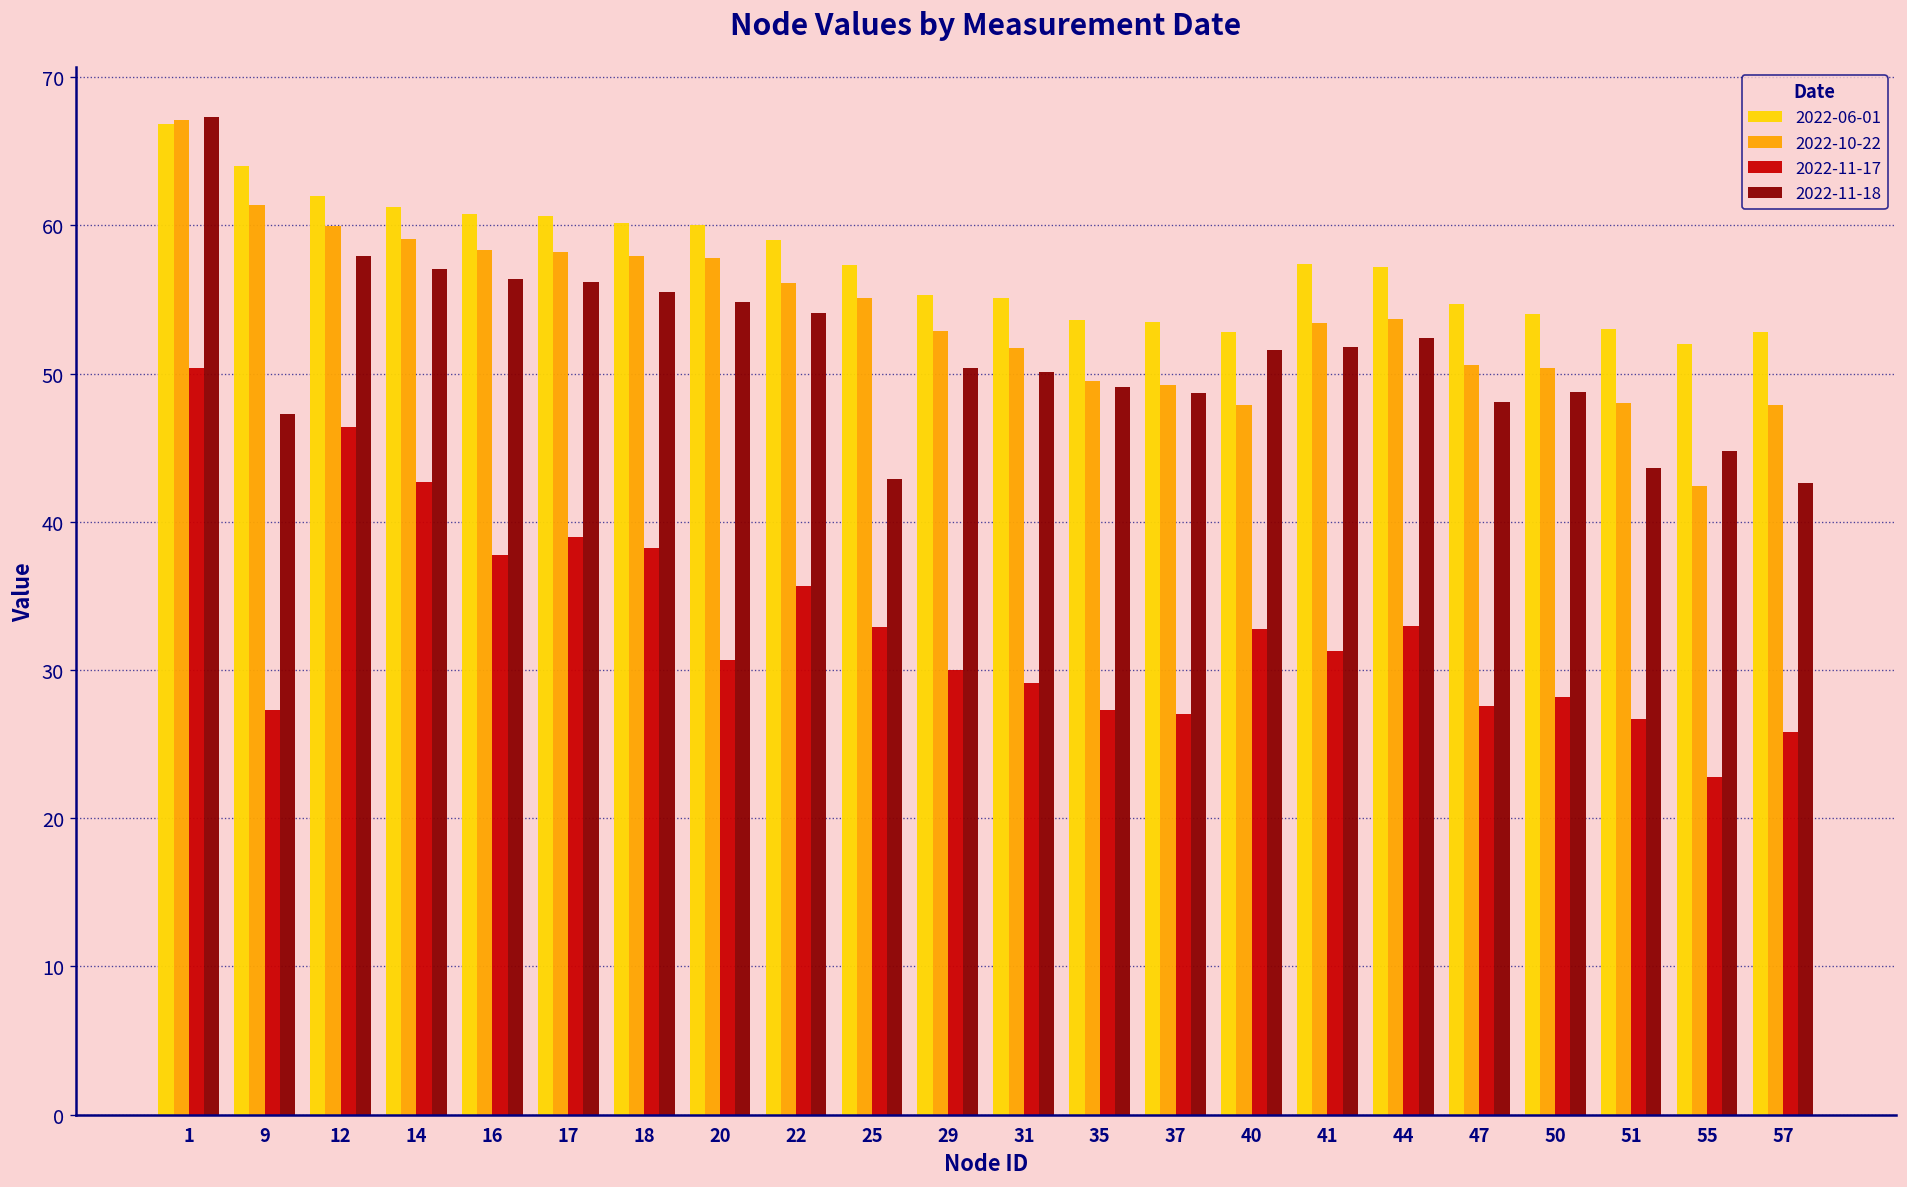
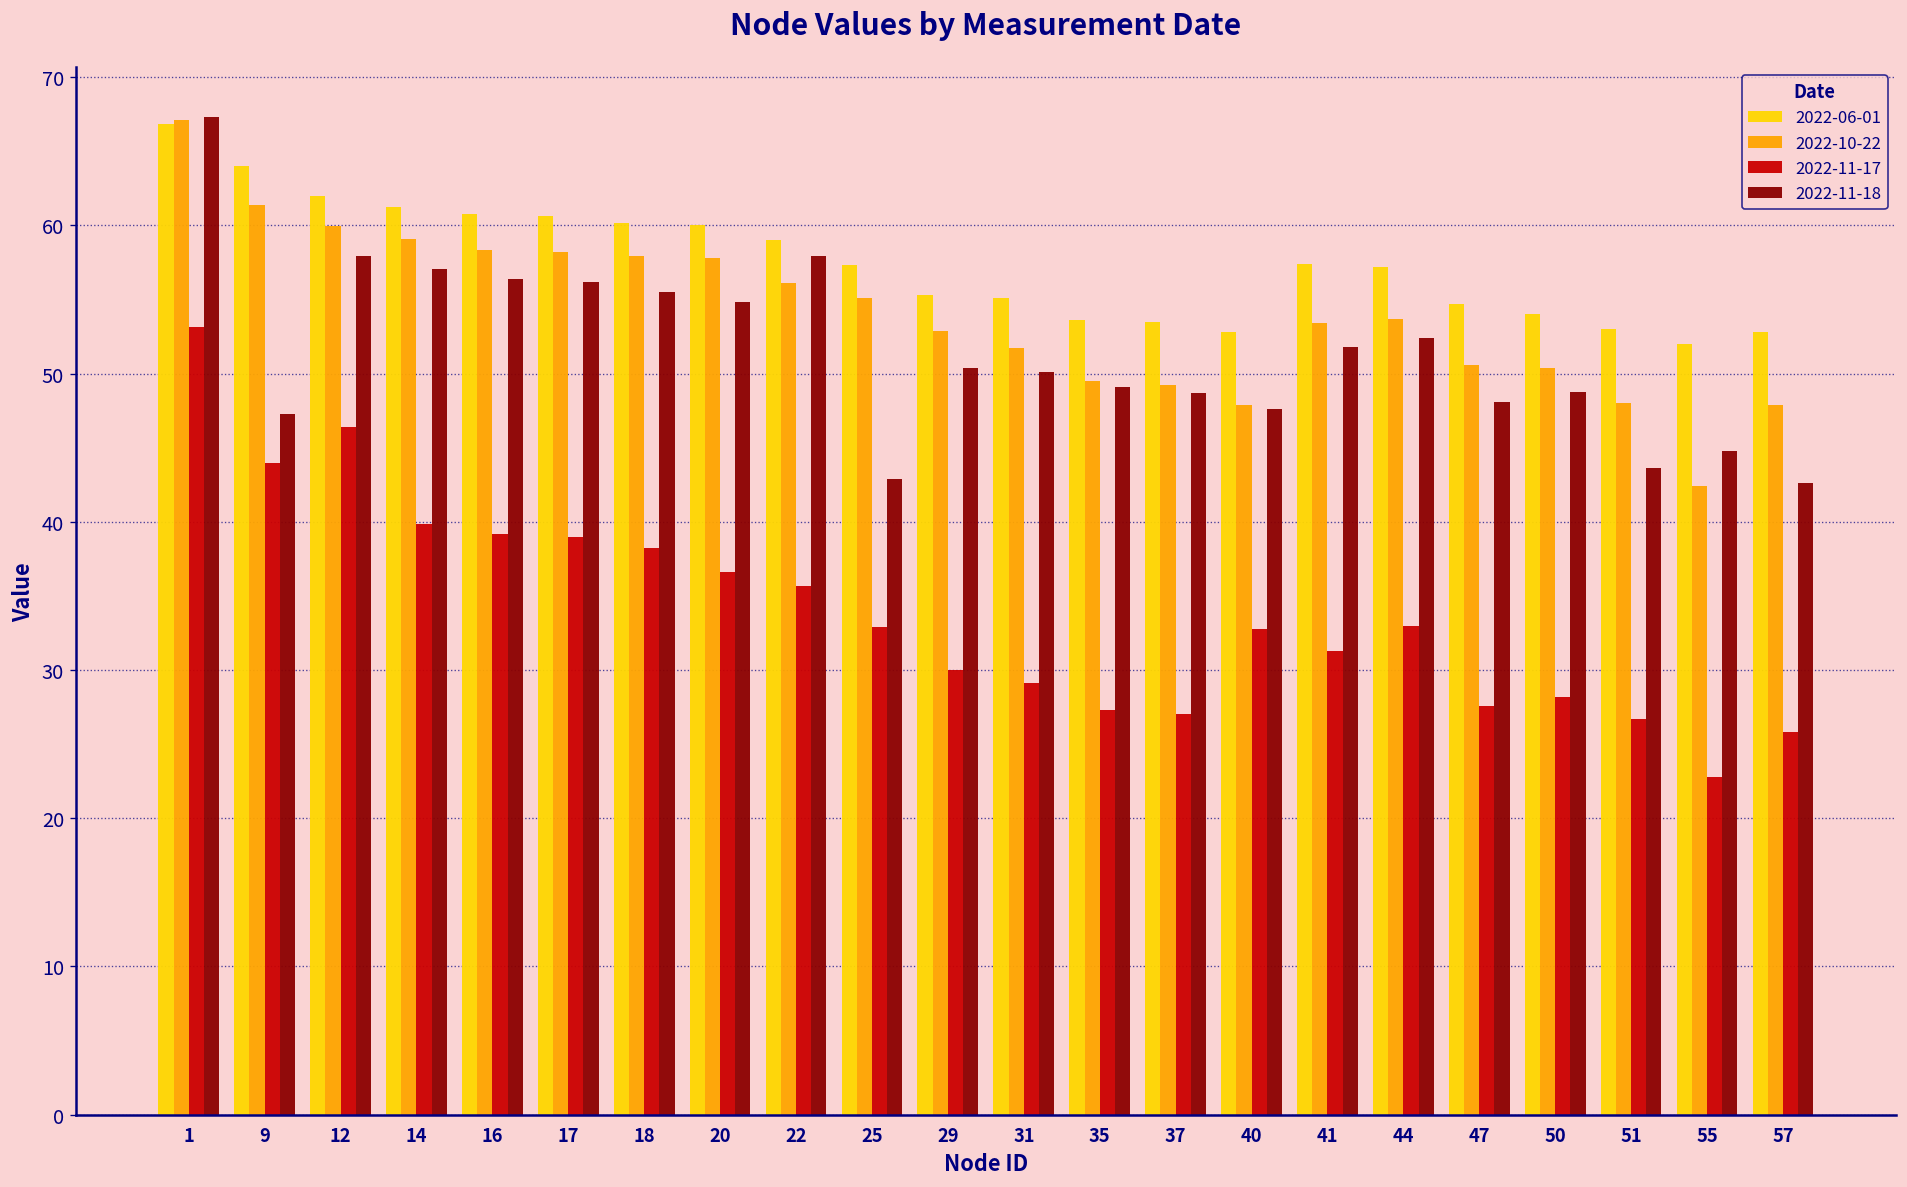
2022-11-17, 1: 50.4 -> 53.1
2022-11-17, 9: 27.3 -> 44.0
2022-11-17, 14: 42.7 -> 39.9
2022-11-17, 16: 37.7 -> 39.2
2022-11-17, 20: 30.7 -> 36.6
2022-11-18, 22: 54.1 -> 58.0
2022-11-18, 40: 51.6 -> 47.6
